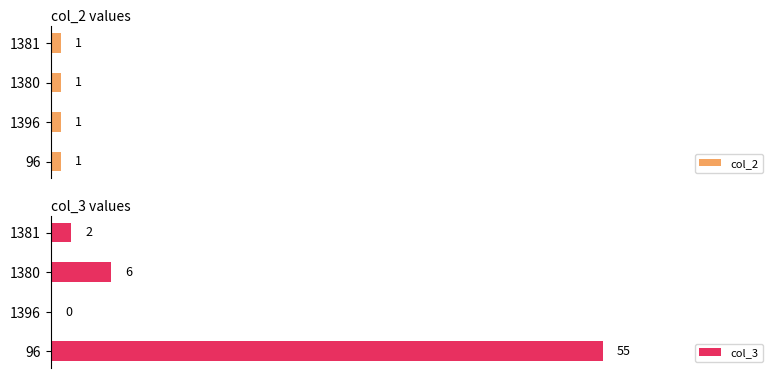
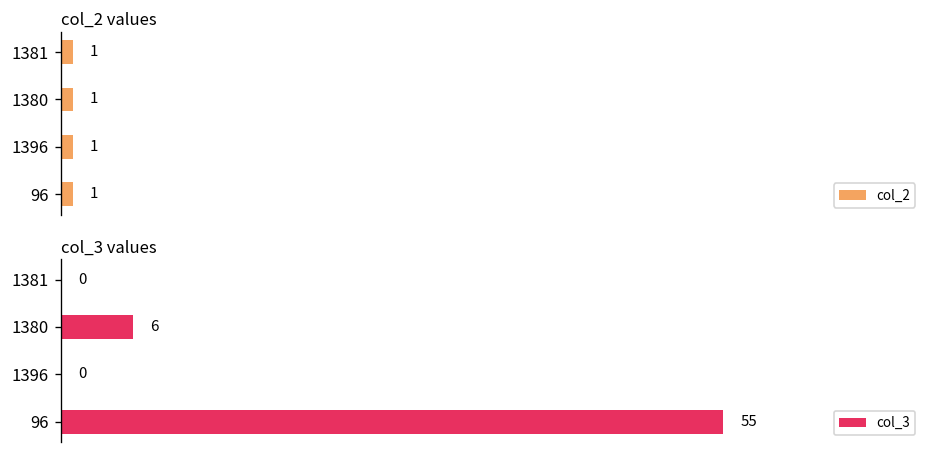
col_3 values, 1381: 2 -> 0
